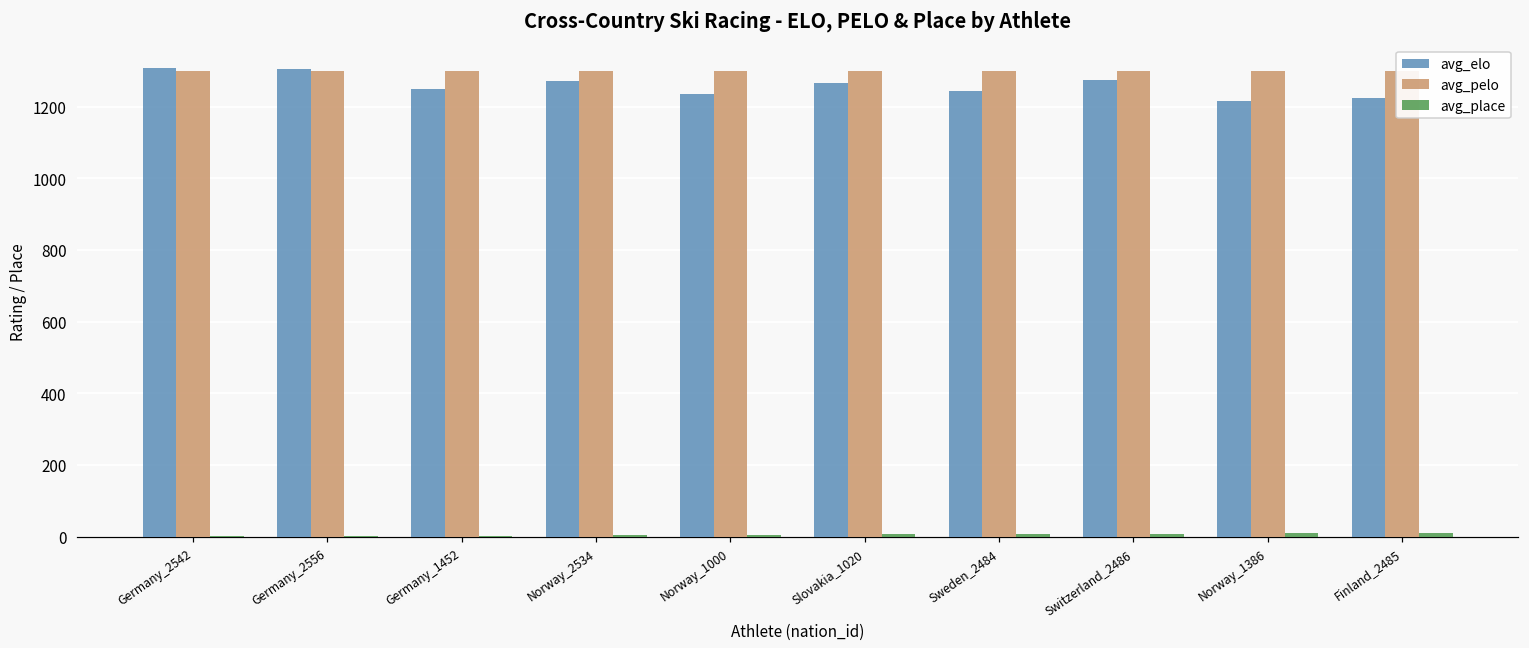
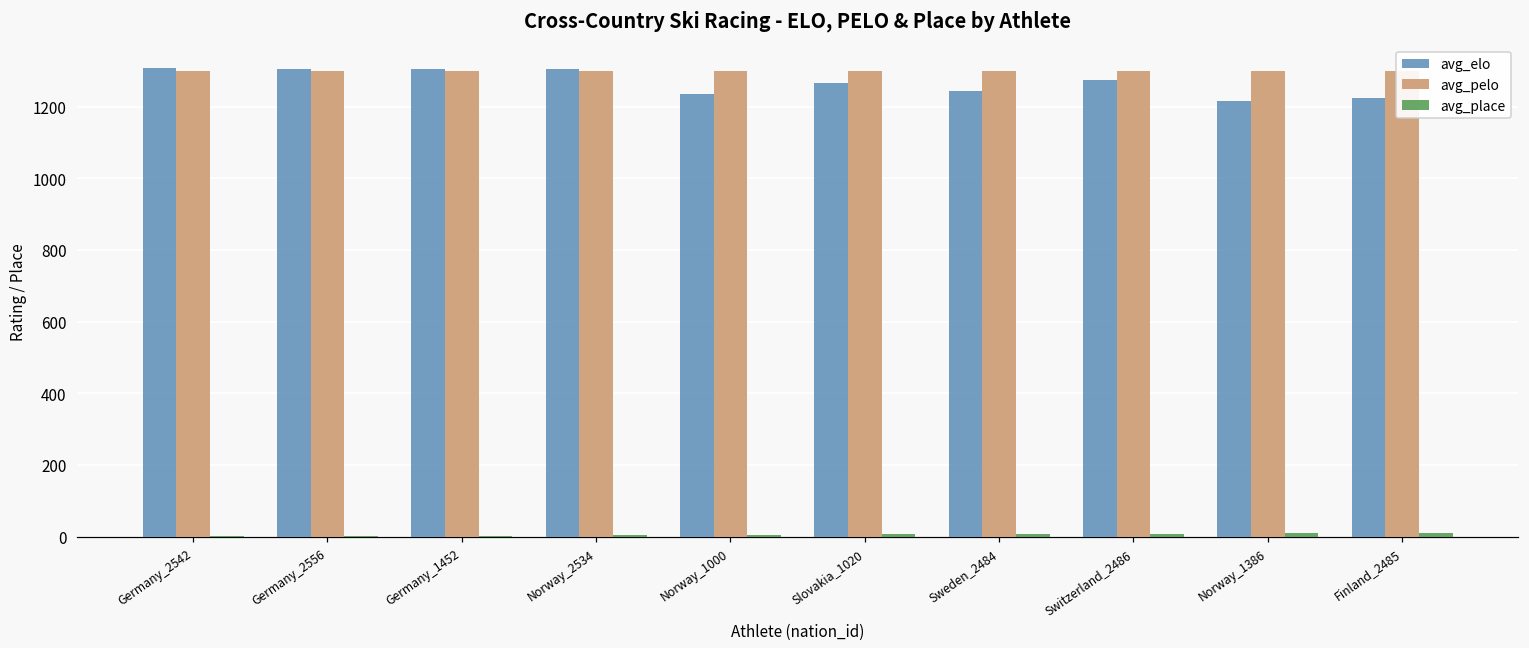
avg_elo, Germany_1452: 1250 -> 1310
avg_elo, Norway_2534: 1270 -> 1300
